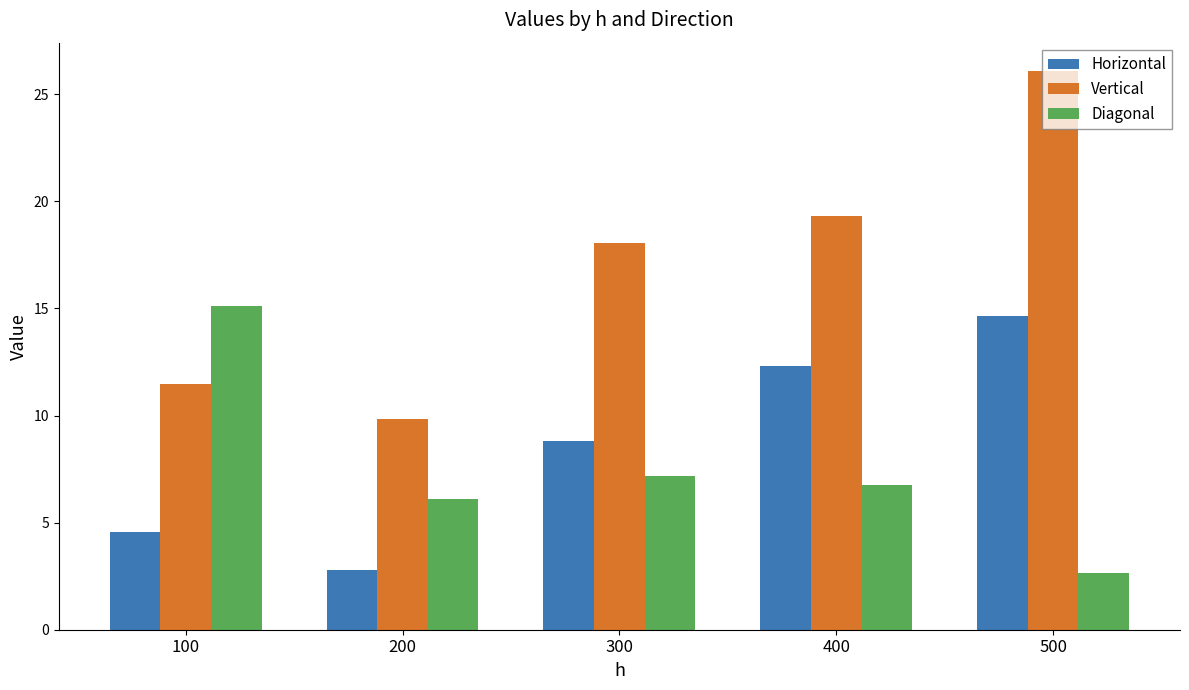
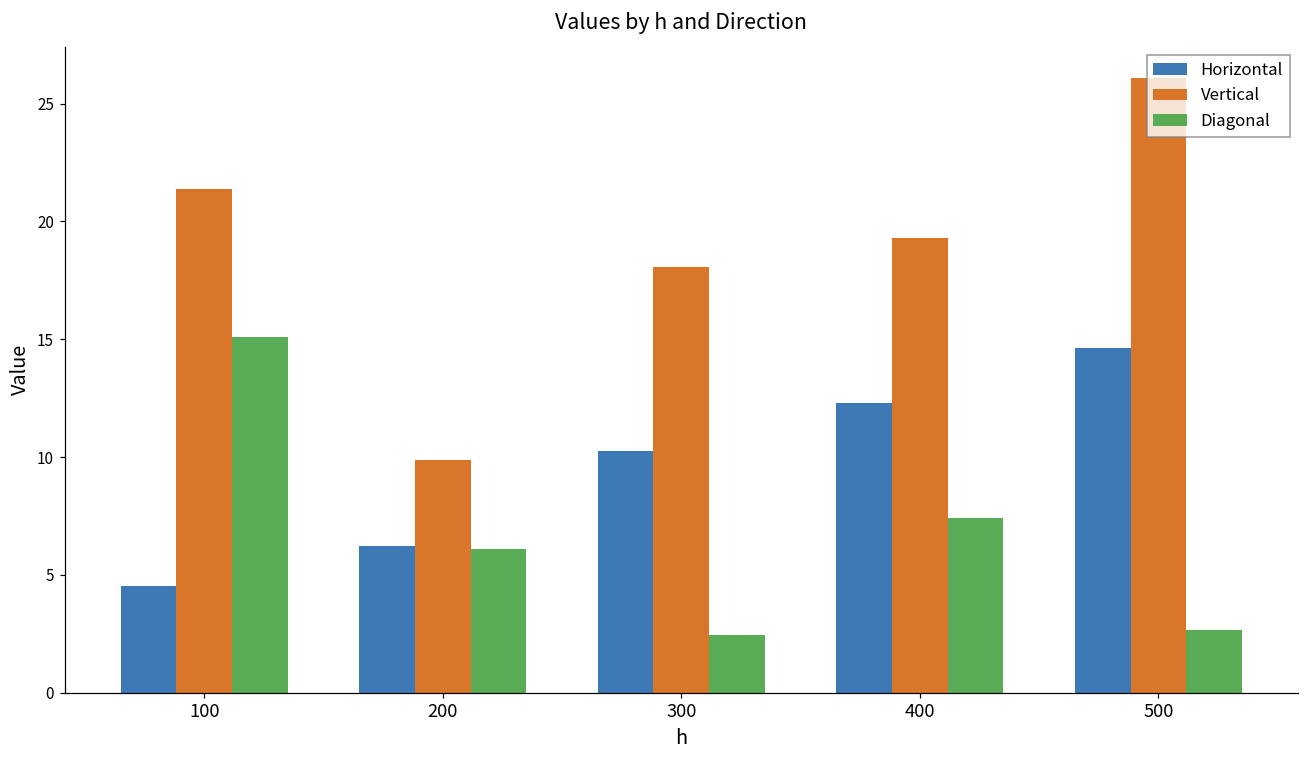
Vertical, 100: 11.5 -> 21.4
Horizontal, 200: 2.8 -> 6.2
Horizontal, 300: 8.8 -> 10.3
Diagonal, 300: 7.2 -> 2.4
Diagonal, 400: 6.8 -> 7.4
